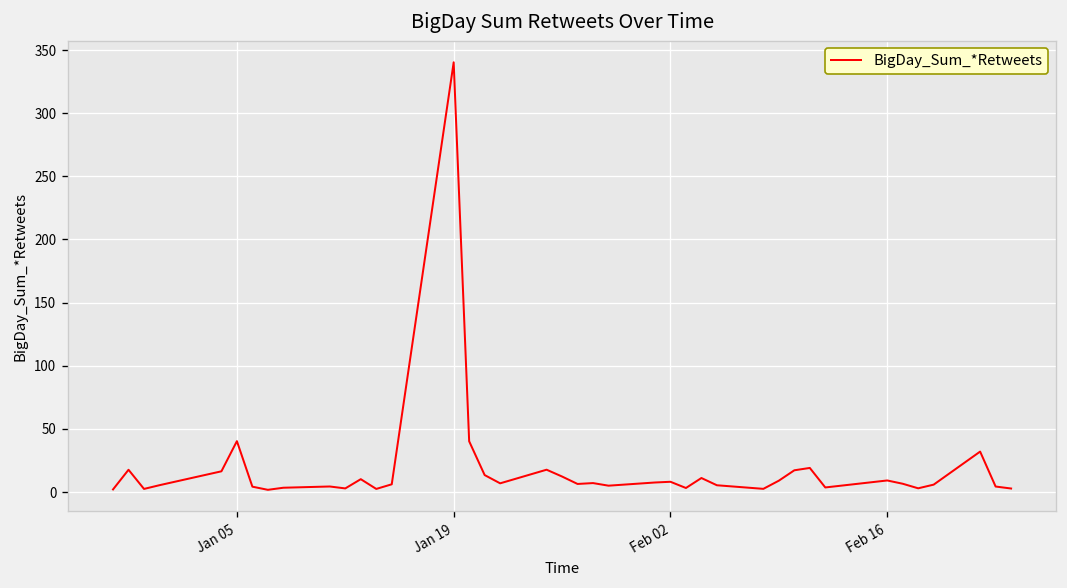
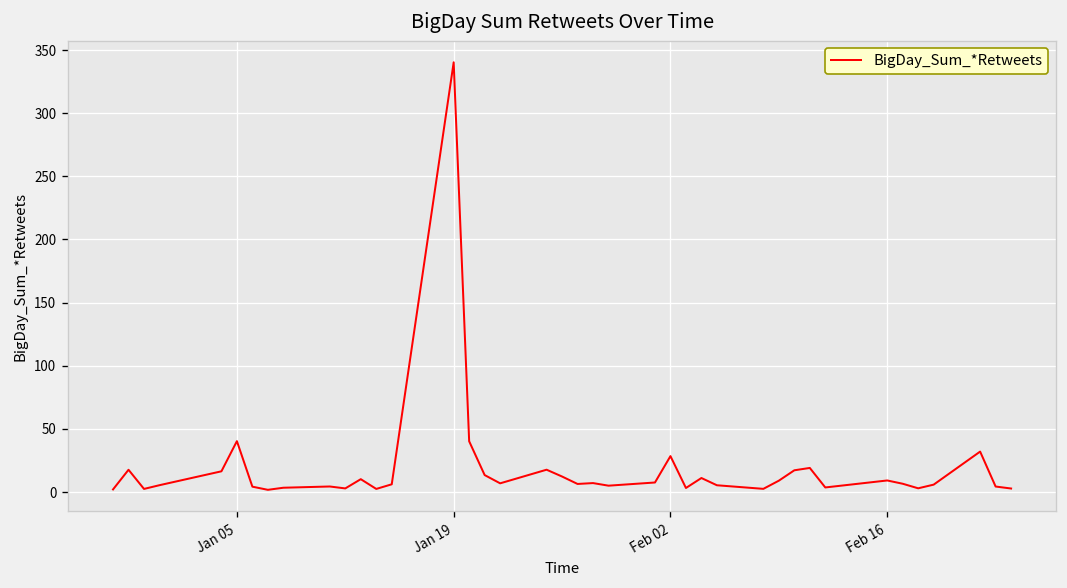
Feb 02: 8 -> 28
